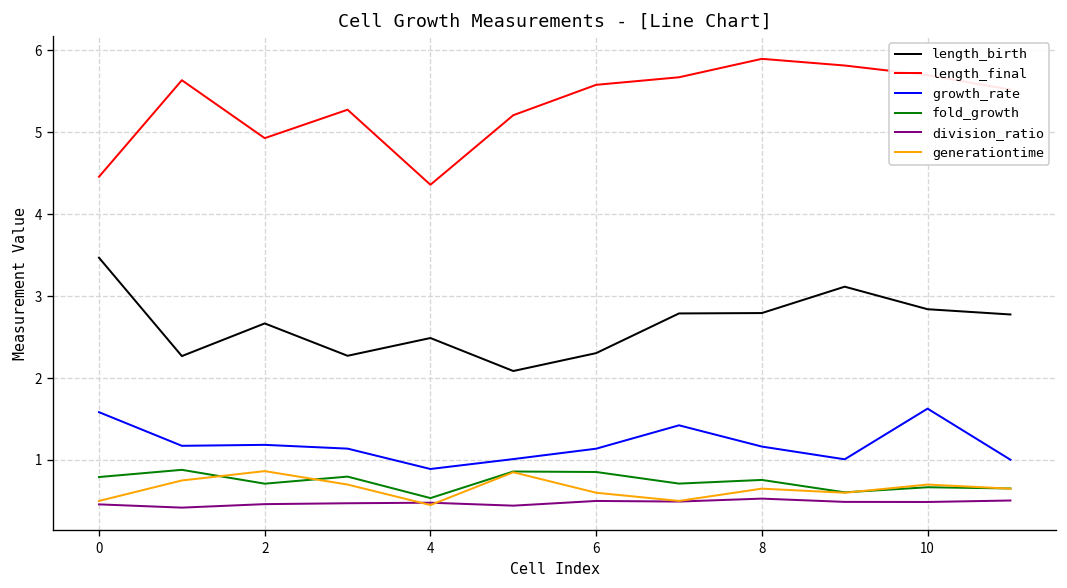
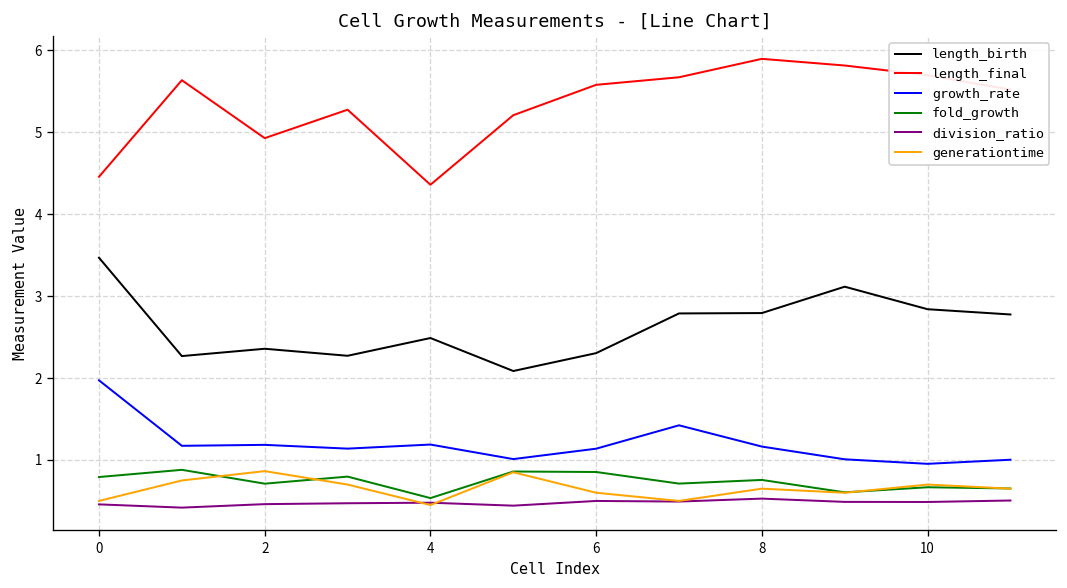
growth_rate, 0: 1.6 -> 2.0
length_birth, 2: 2.7 -> 2.4
growth_rate, 4: 0.9 -> 1.2
growth_rate, 10: 1.6 -> 1.0
